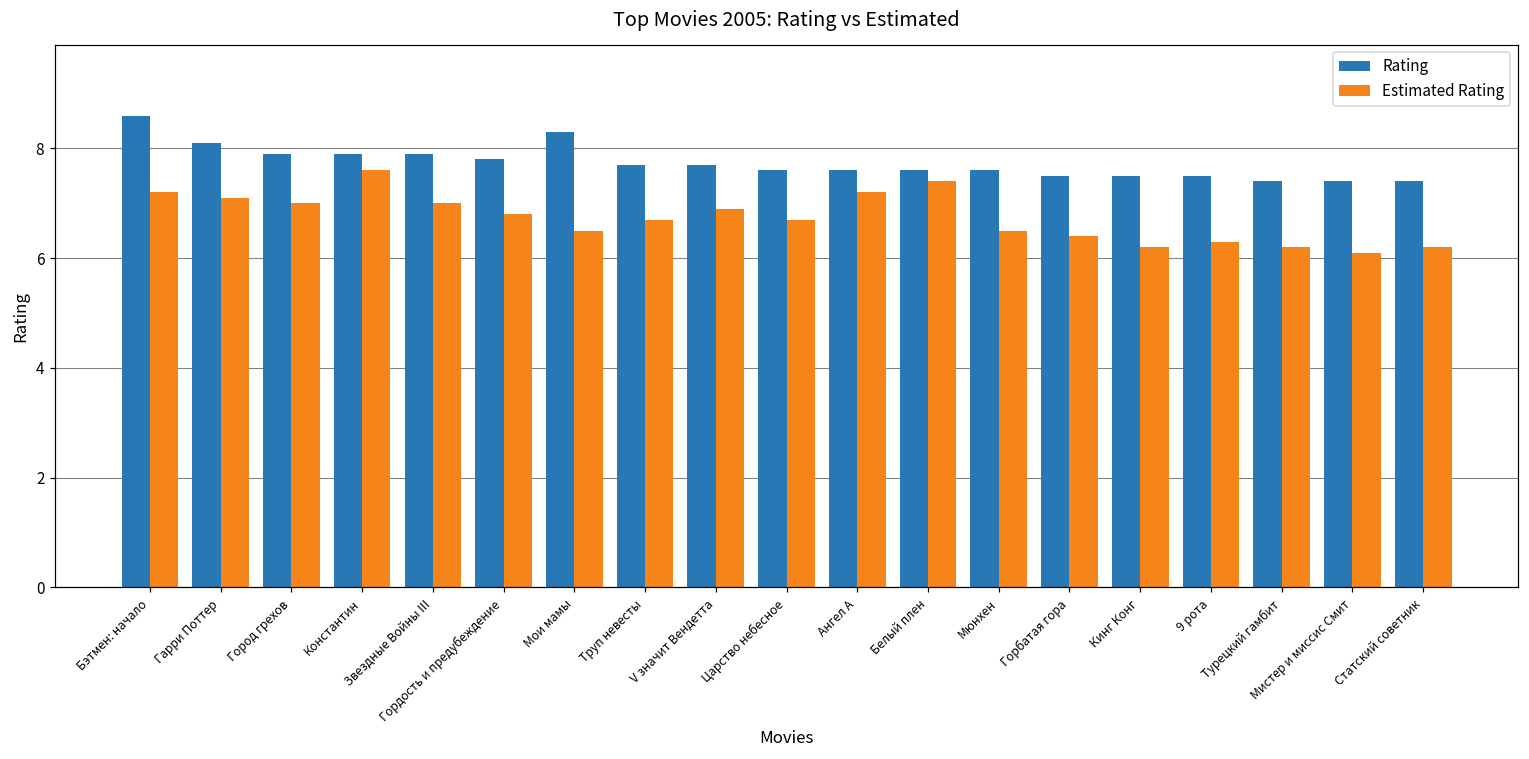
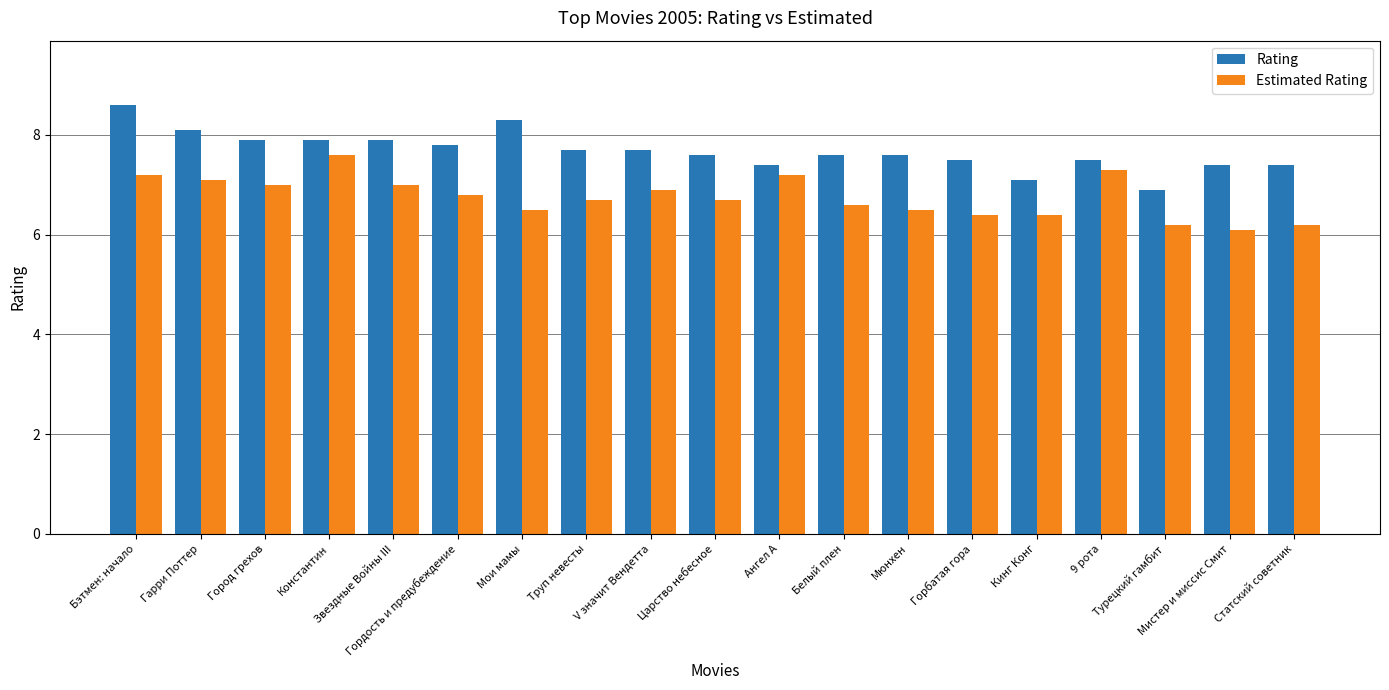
Rating, Ангел А: 7.6 -> 7.4
Estimated Rating, Белый плен: 7.4 -> 6.6
Rating, Кинг Конг: 7.5 -> 7.1
Estimated Rating, Кинг Конг: 6.2 -> 6.4
Estimated Rating, 9 рота: 6.3 -> 7.3
Rating, Турецкий гамбит: 7.4 -> 6.9
